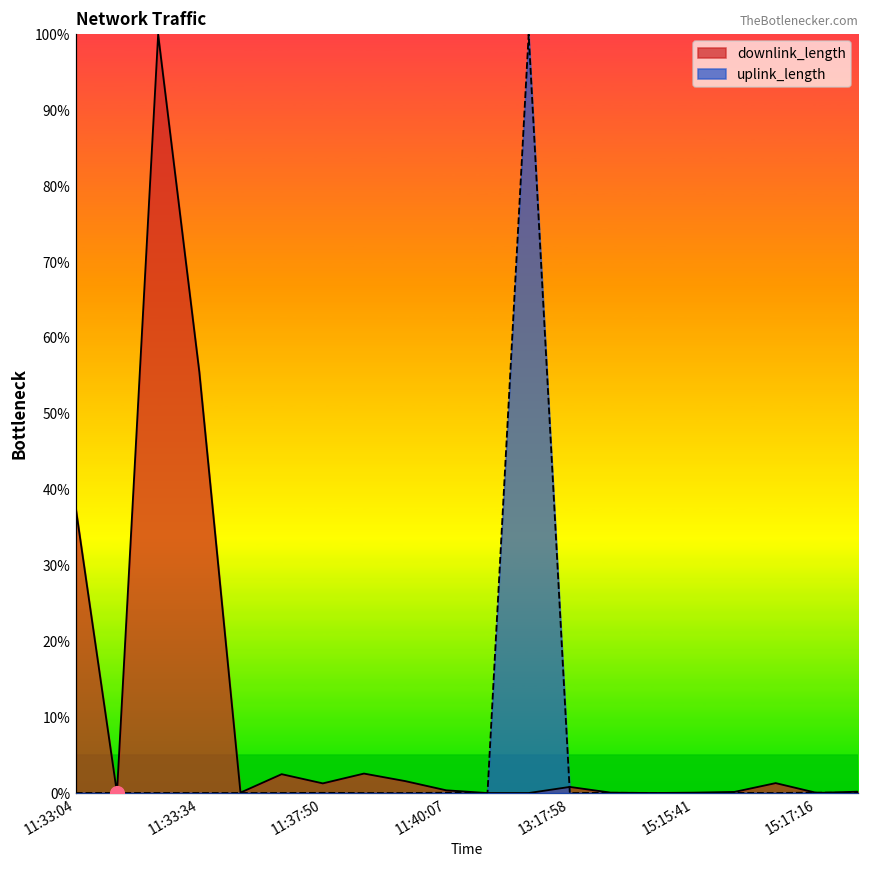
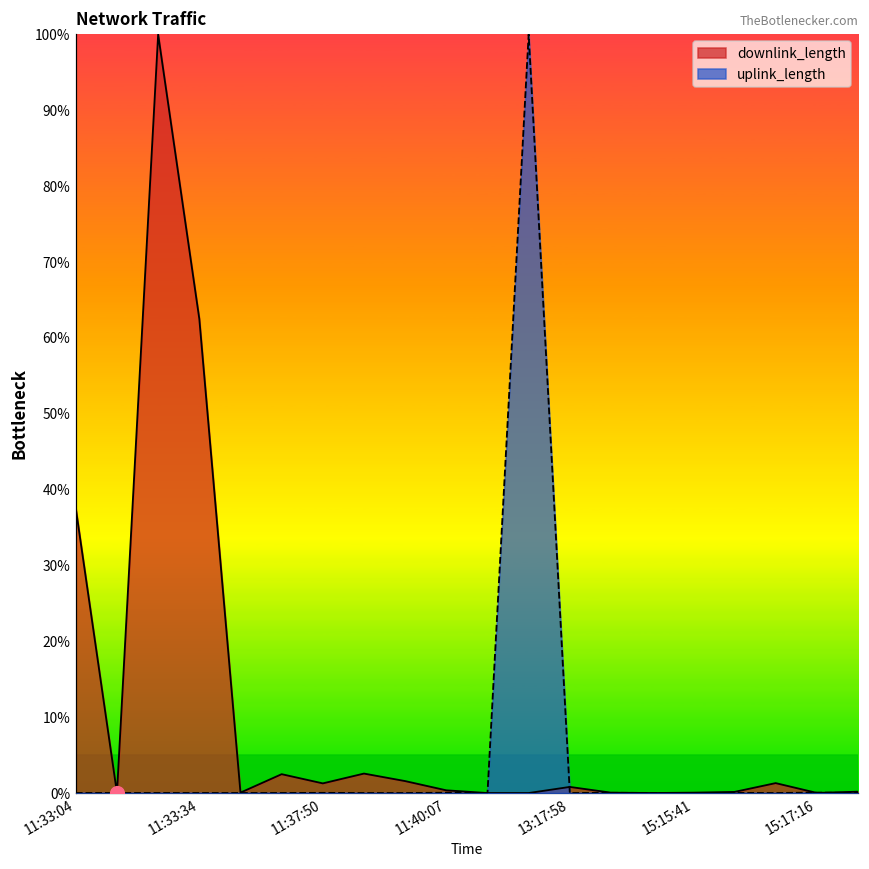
downlink_length, 11:33:34: 56% -> 62%
